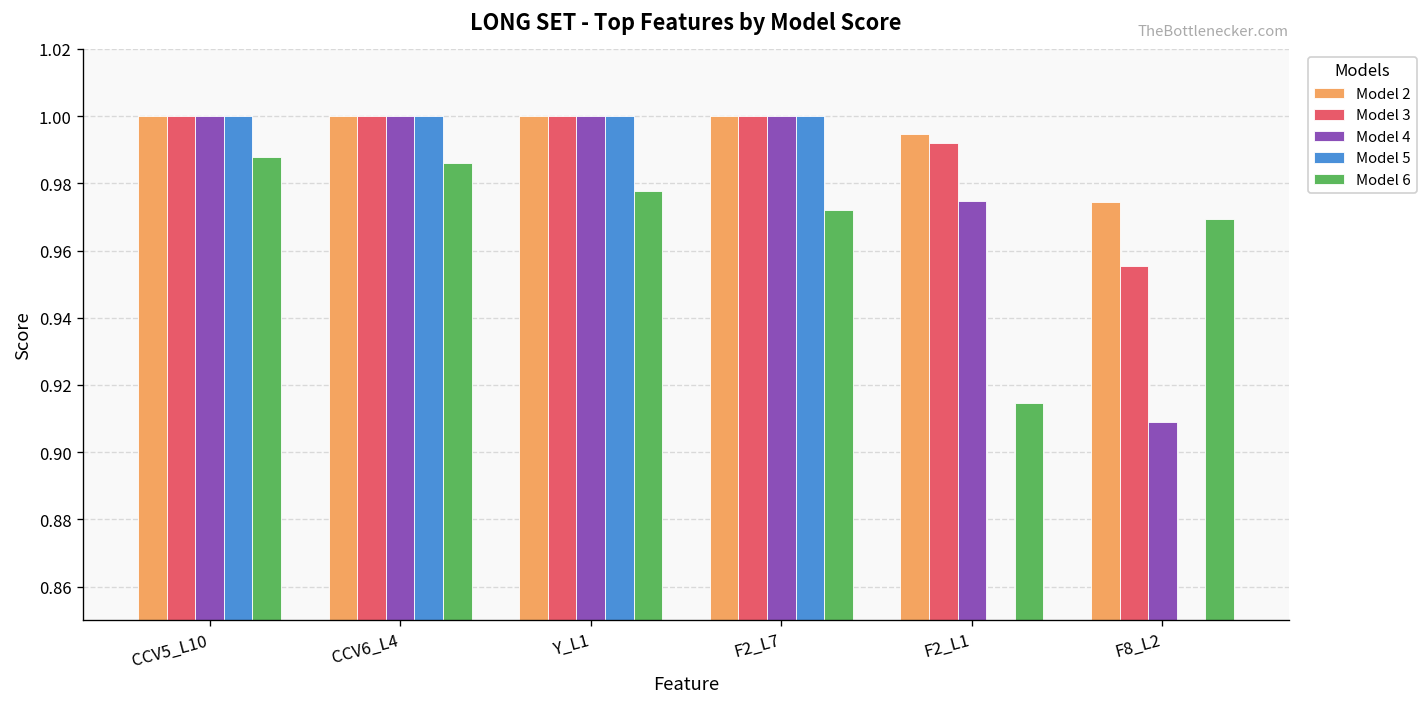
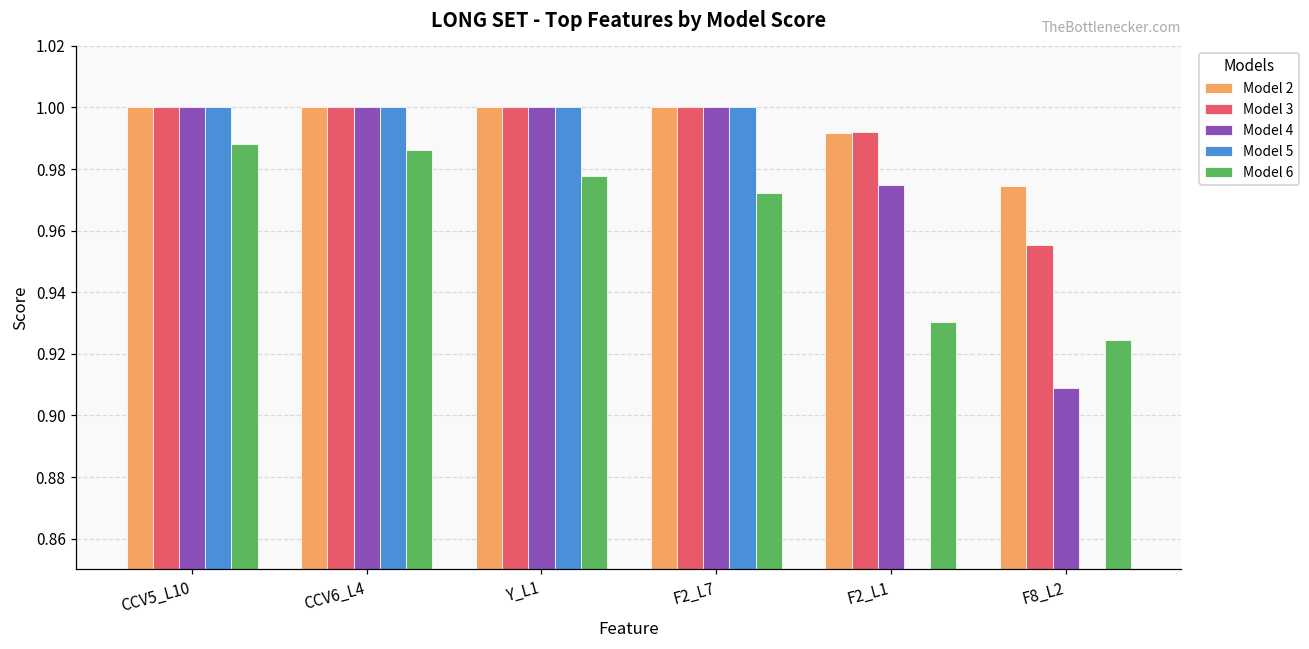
Model 2, F2_L1: 0.995 -> 0.992
Model 6, F2_L1: 0.915 -> 0.930
Model 6, F8_L2: 0.969 -> 0.925
